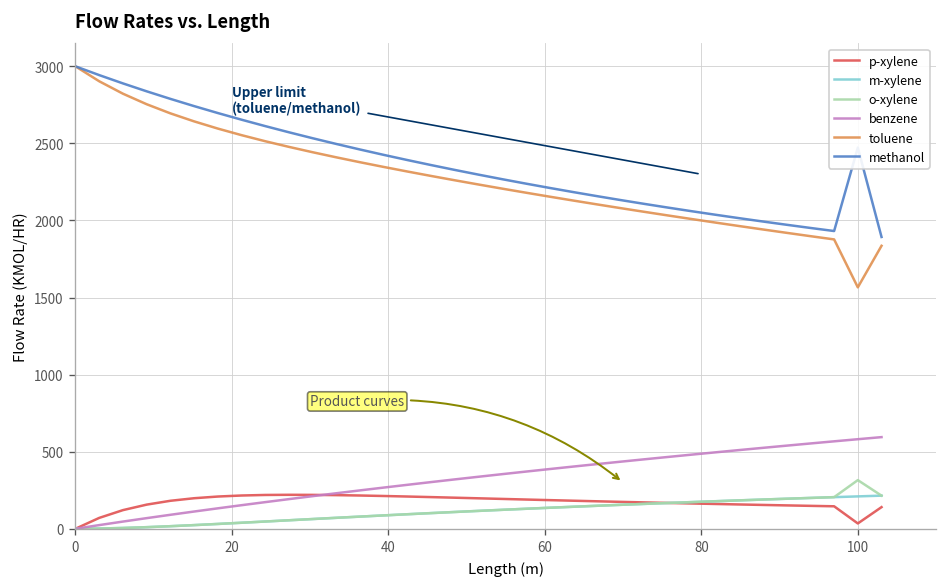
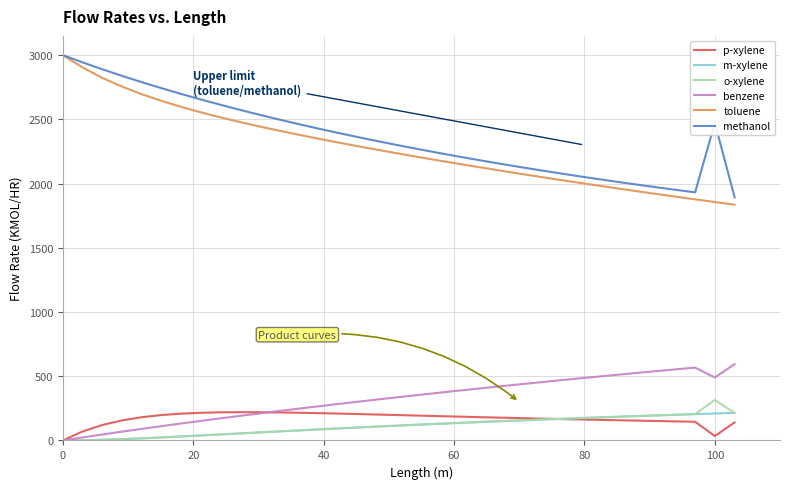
benzene, 100: 580 -> 490
toluene, 100: 1570 -> 1860
